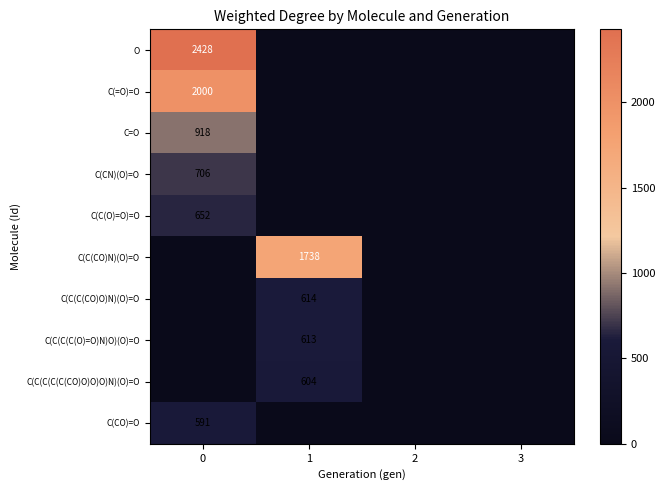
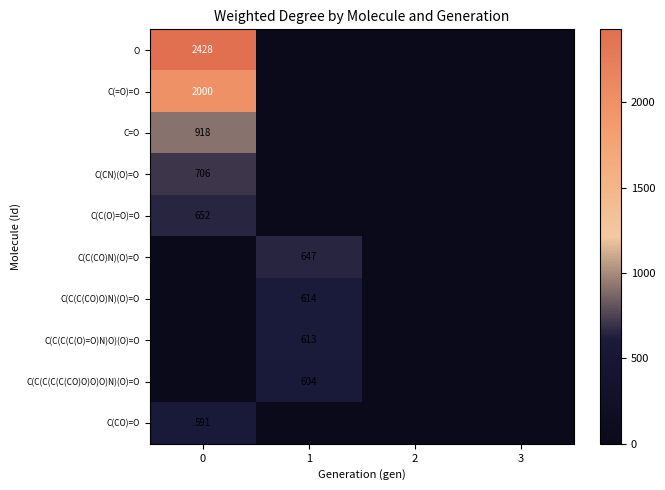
C(C(CO)N)(O)=O, 1: 1738 -> 647
